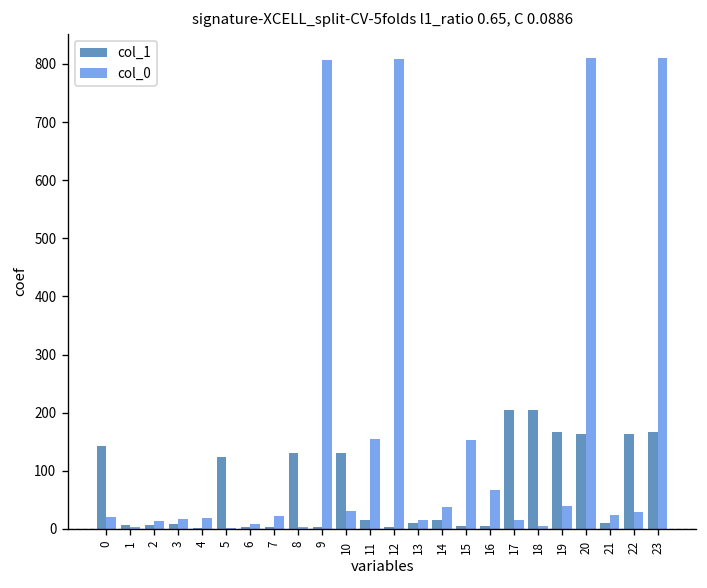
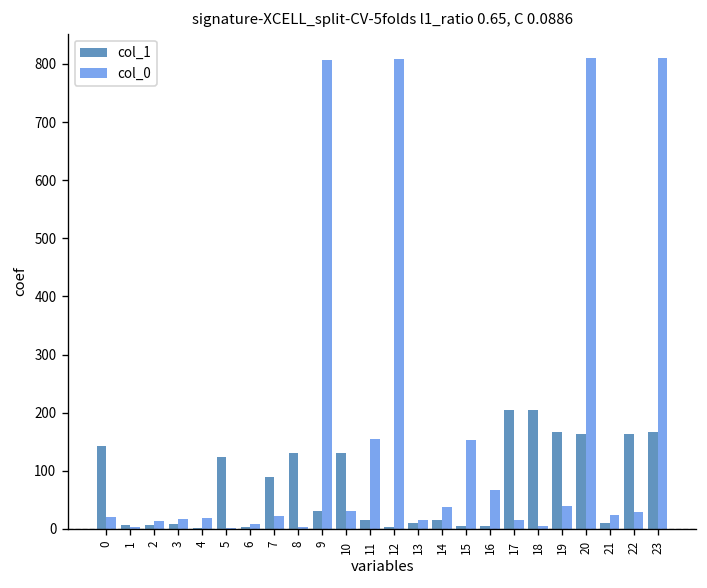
col_1, 7: 0 -> 90
col_1, 9: 0 -> 30
